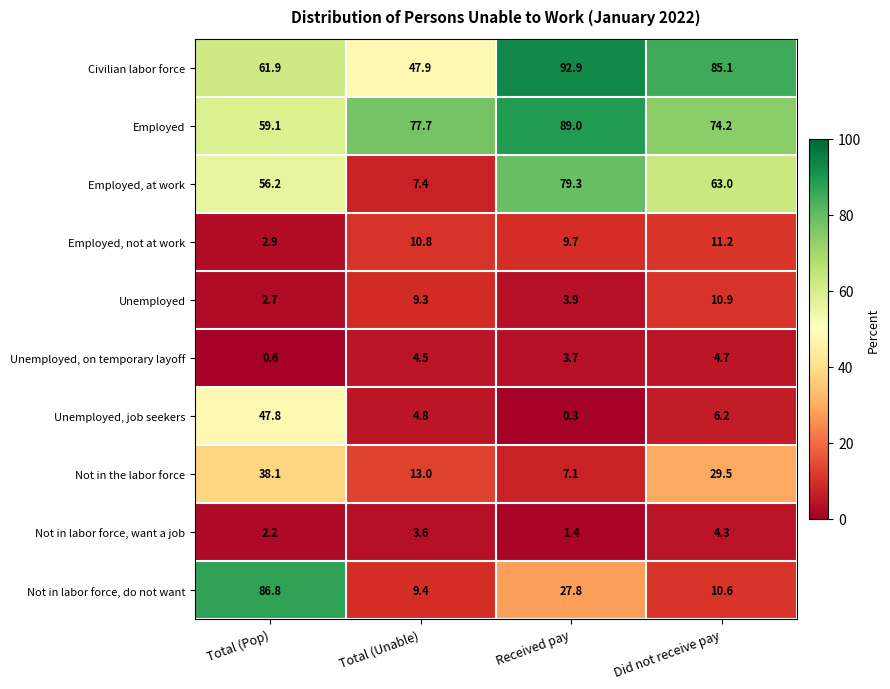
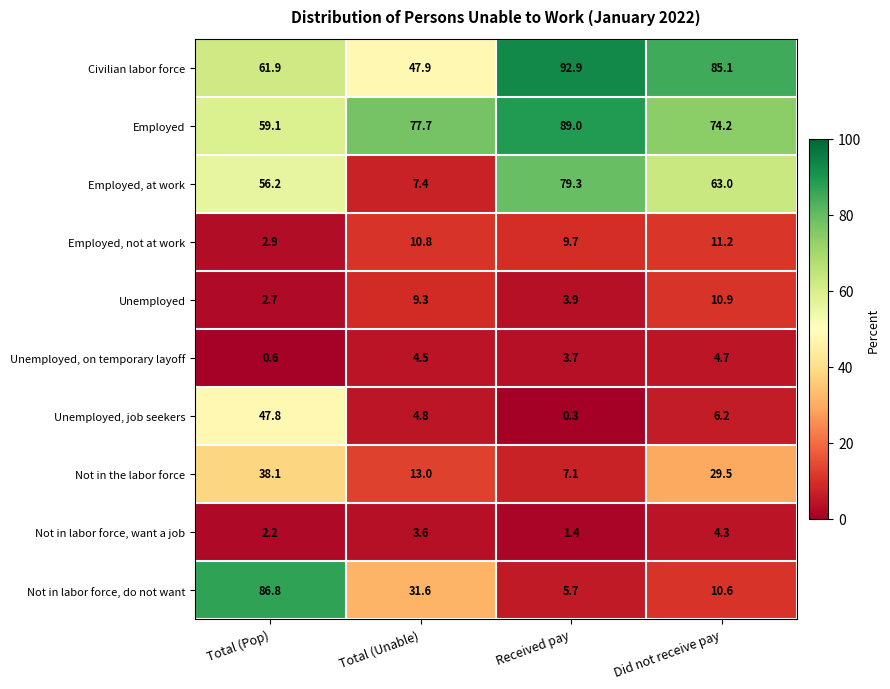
Not in labor force, do not want, Total (Unable): 9.4 -> 31.6
Not in labor force, do not want, Received pay: 27.8 -> 5.7
